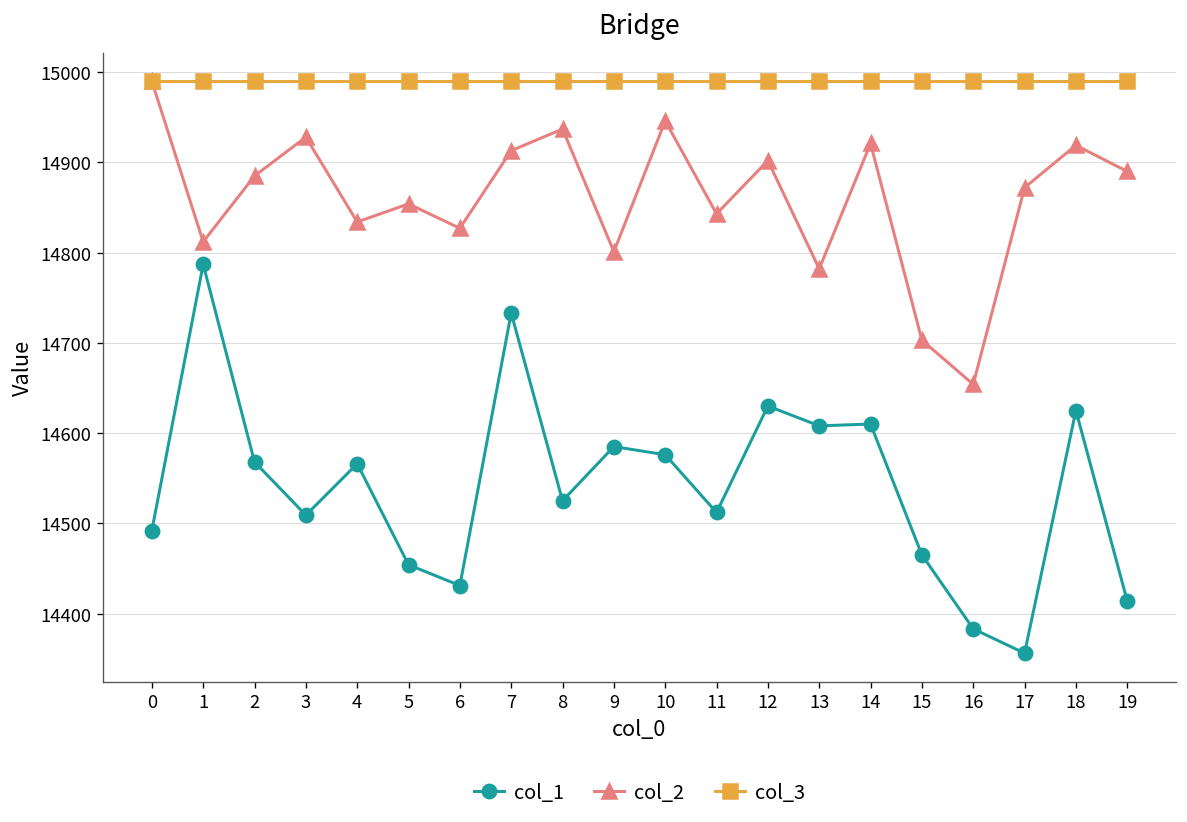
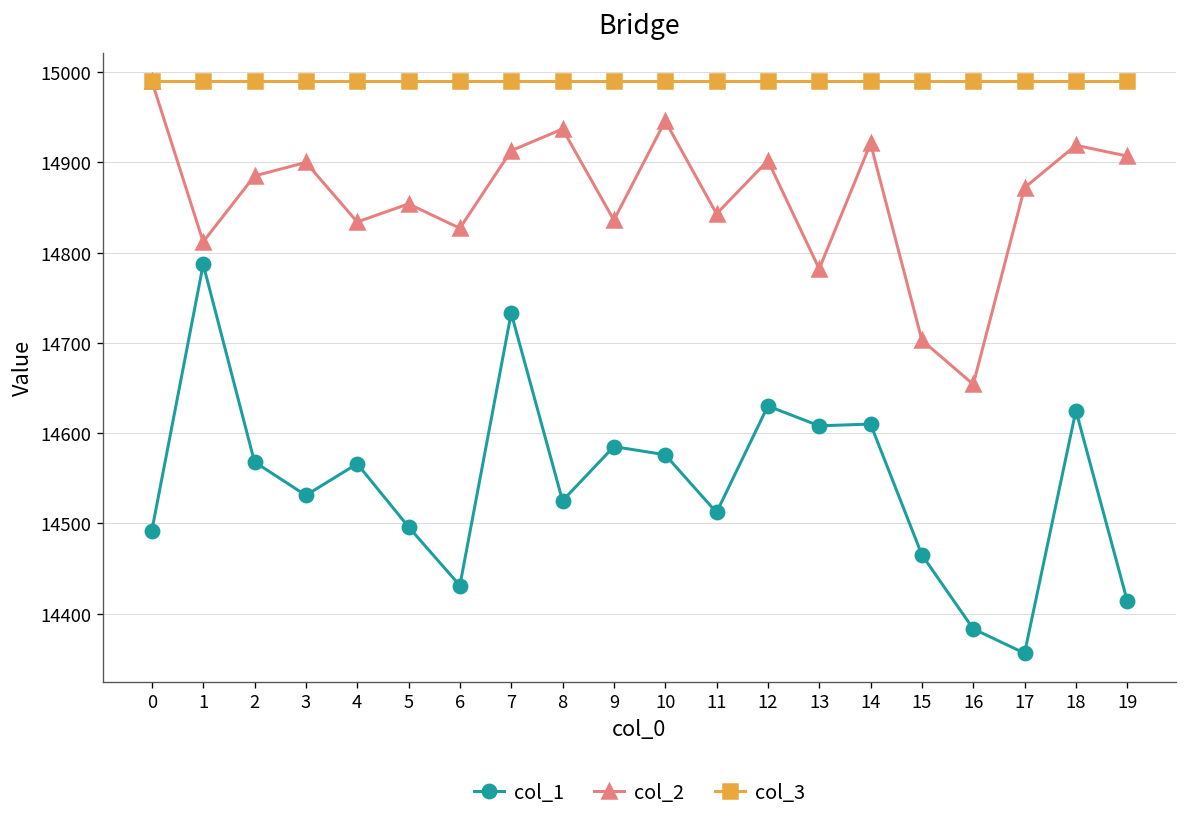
col_1, 3: 14510 -> 14530
col_2, 3: 14930 -> 14900
col_1, 5: 14450 -> 14500
col_2, 9: 14800 -> 14840
col_2, 19: 14890 -> 14910
